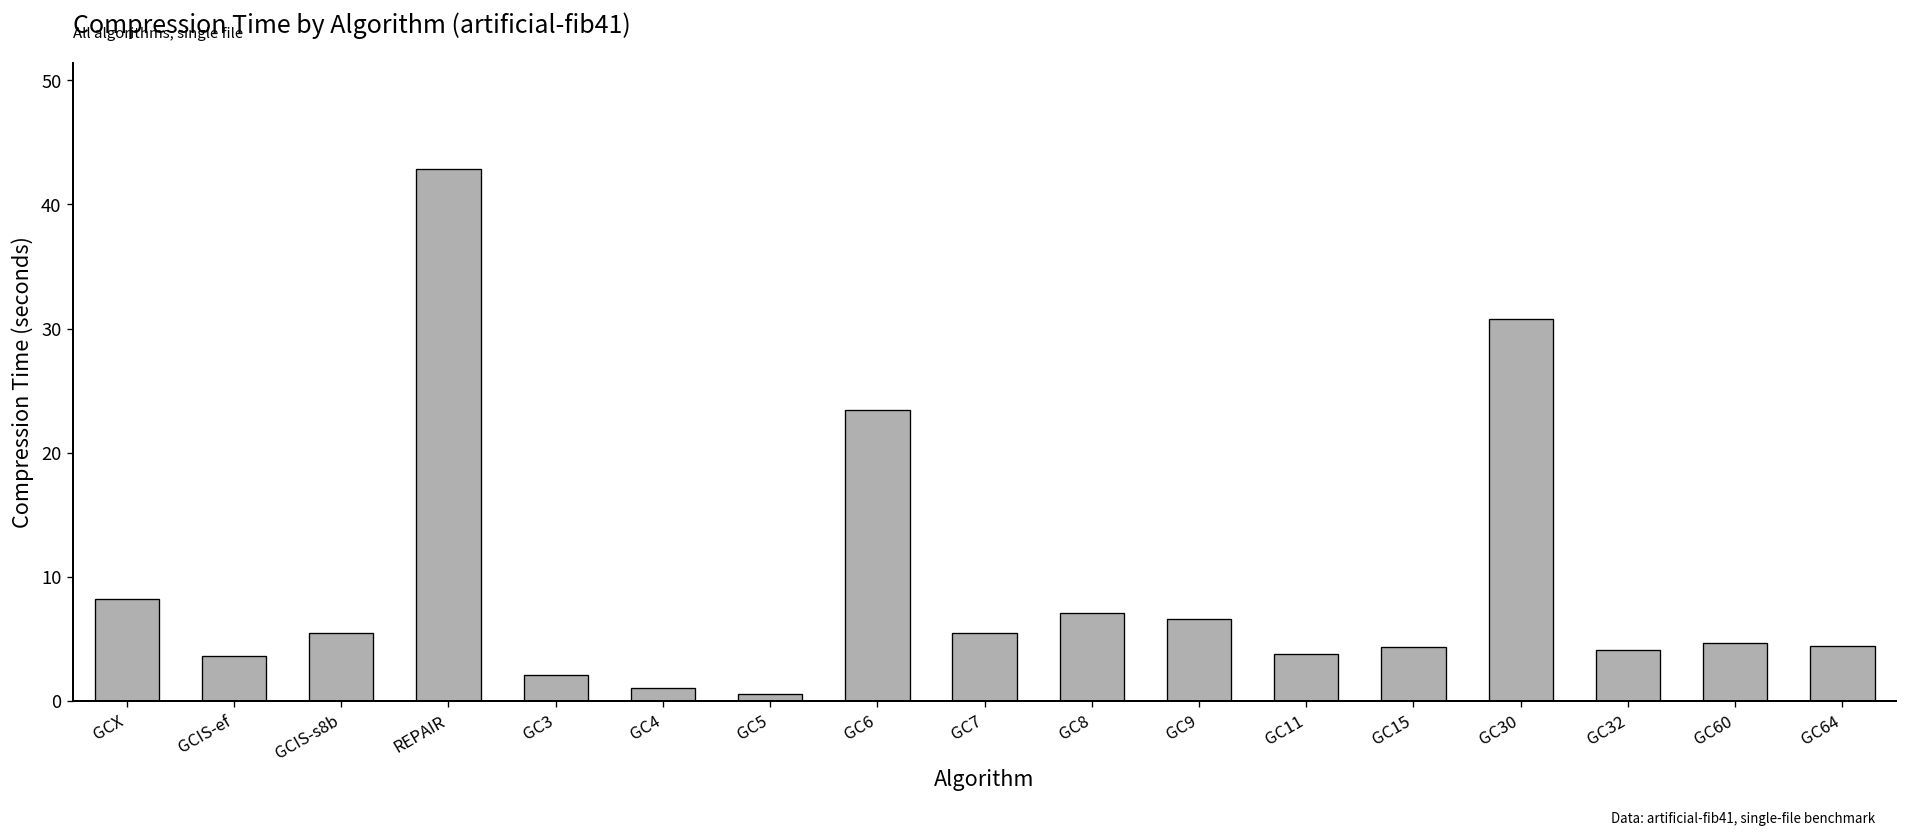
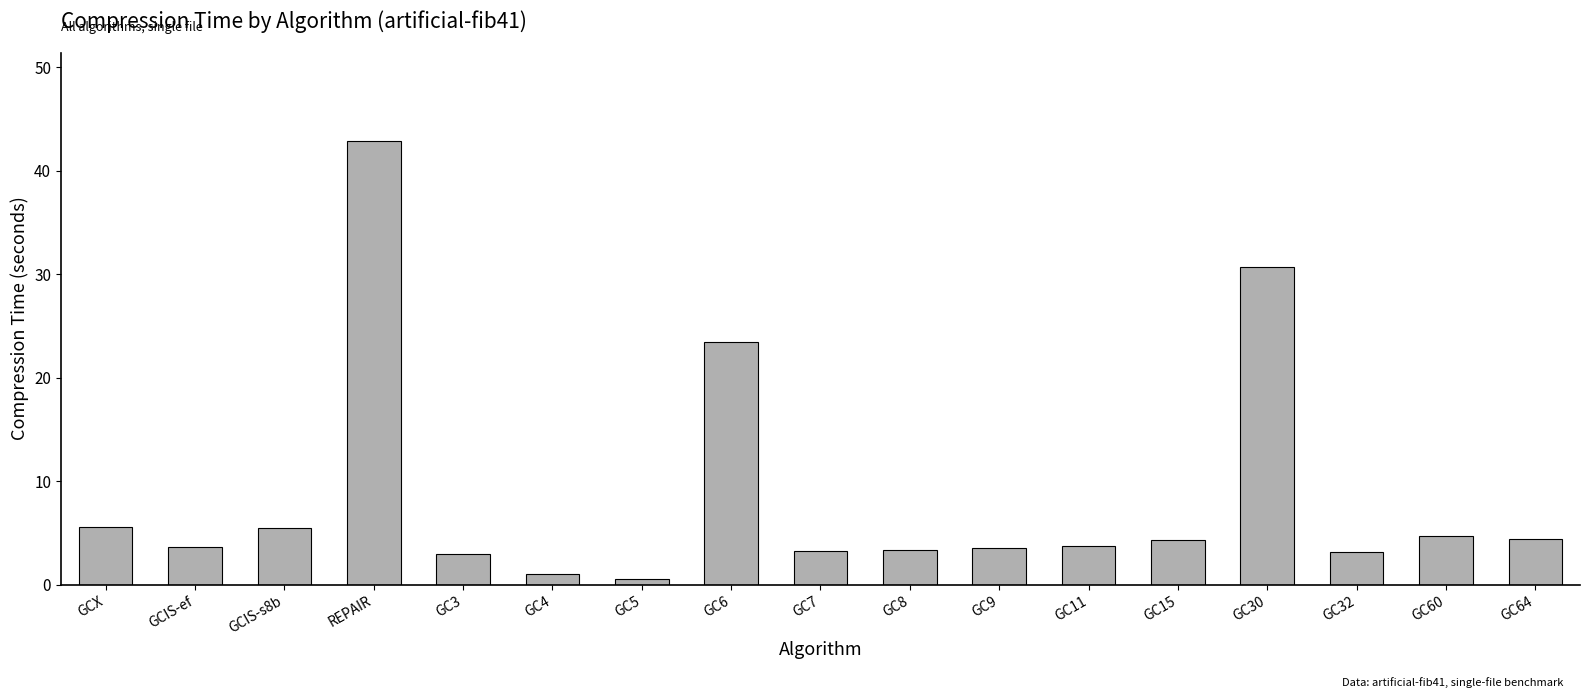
GCX: 8.2 -> 5.6
GC3: 2.1 -> 3.0
GC7: 5.4 -> 3.3
GC8: 7.1 -> 3.3
GC9: 6.6 -> 3.5
GC32: 4.1 -> 3.1
